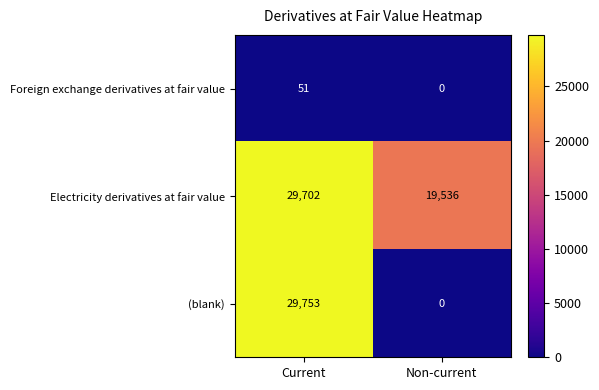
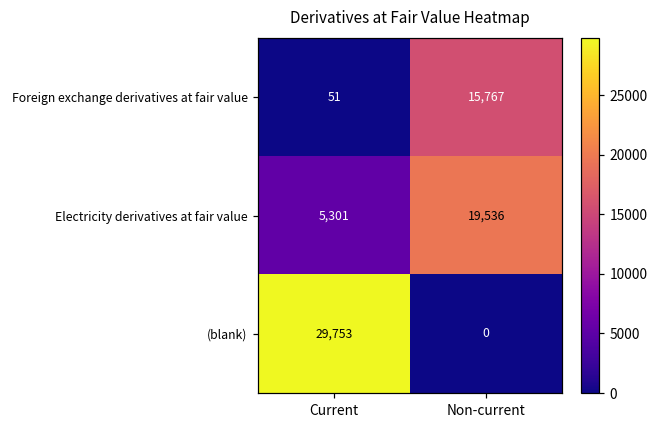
Foreign exchange derivatives at fair value, Non-current: 0 -> 15,767
Electricity derivatives at fair value, Current: 29,702 -> 5,301
